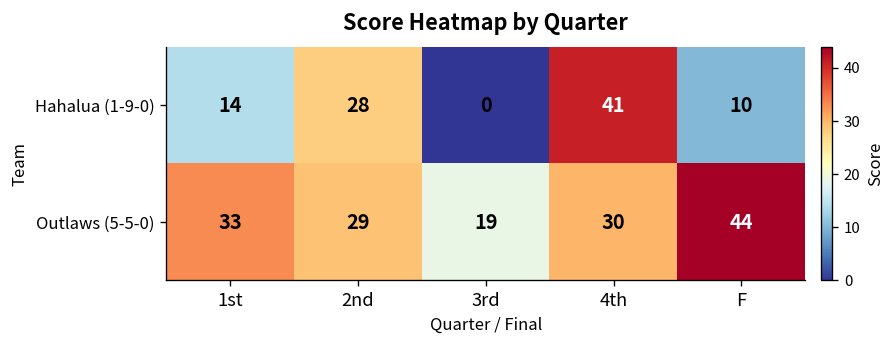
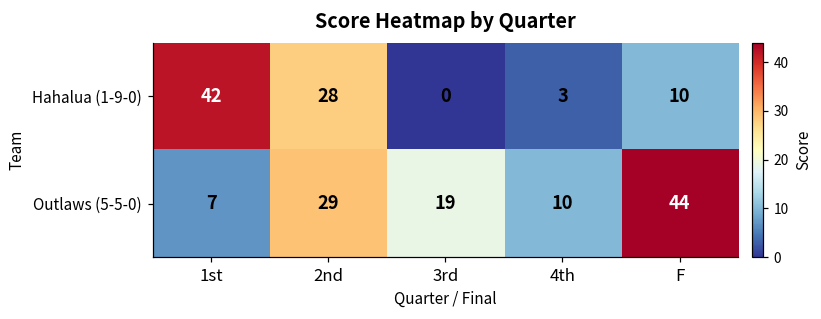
Hahalua (1-9-0), 1st: 14 -> 42
Hahalua (1-9-0), 4th: 41 -> 3
Outlaws (5-5-0), 1st: 33 -> 7
Outlaws (5-5-0), 4th: 30 -> 10
